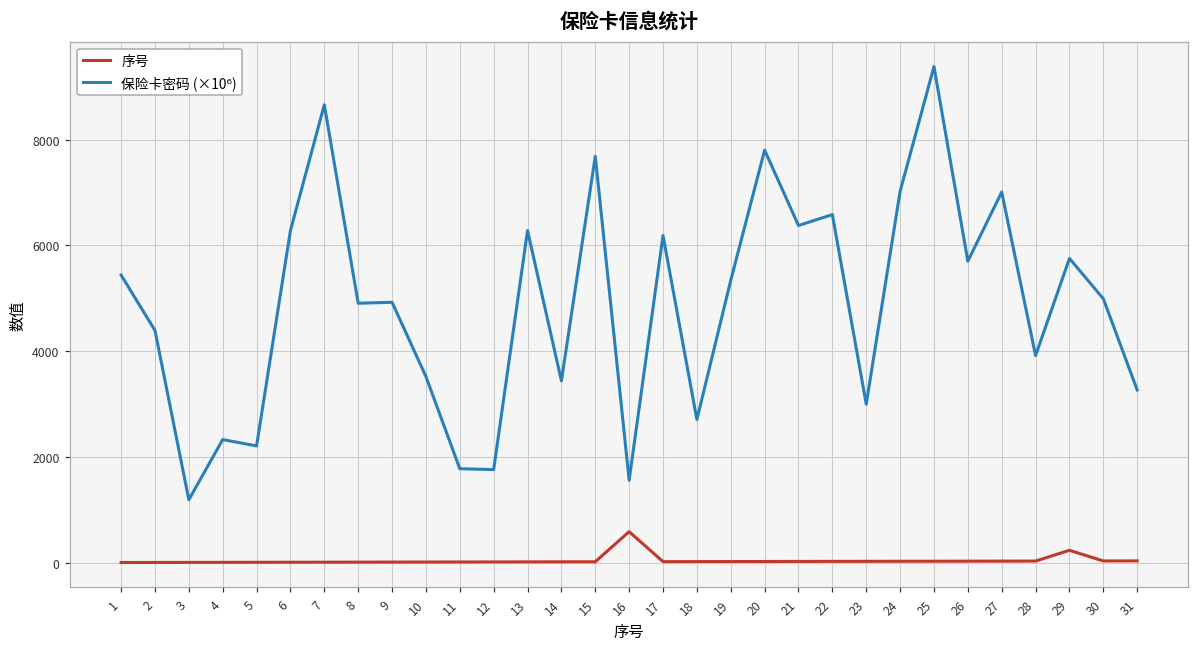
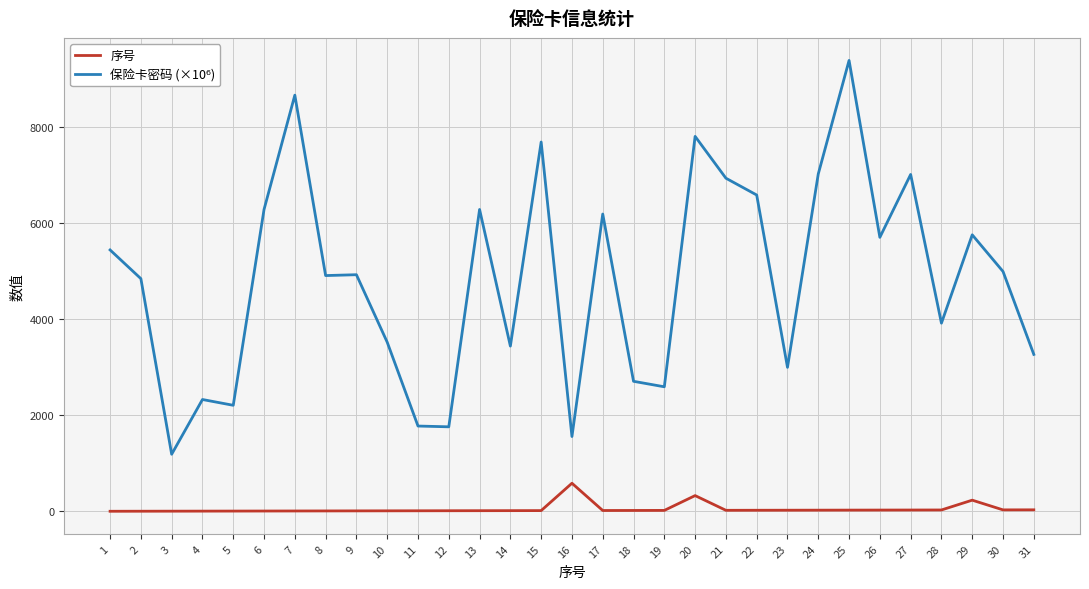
保险卡密码 (×10⁶), 2: 4400 -> 4800
保险卡密码 (×10⁶), 19: 5300 -> 2600
序号, 20: 0 -> 300
保险卡密码 (×10⁶), 21: 6400 -> 6900
